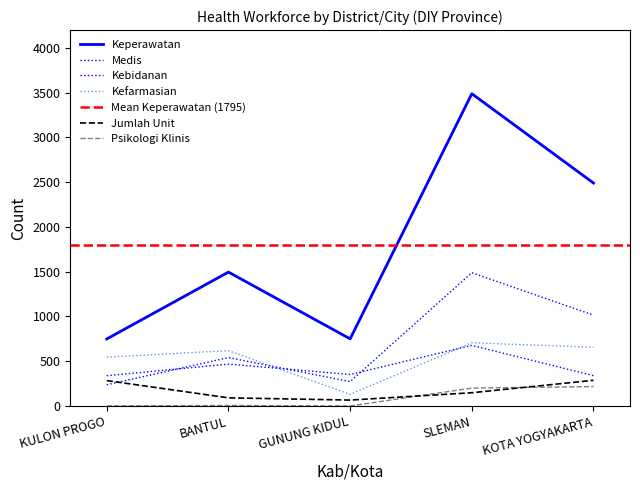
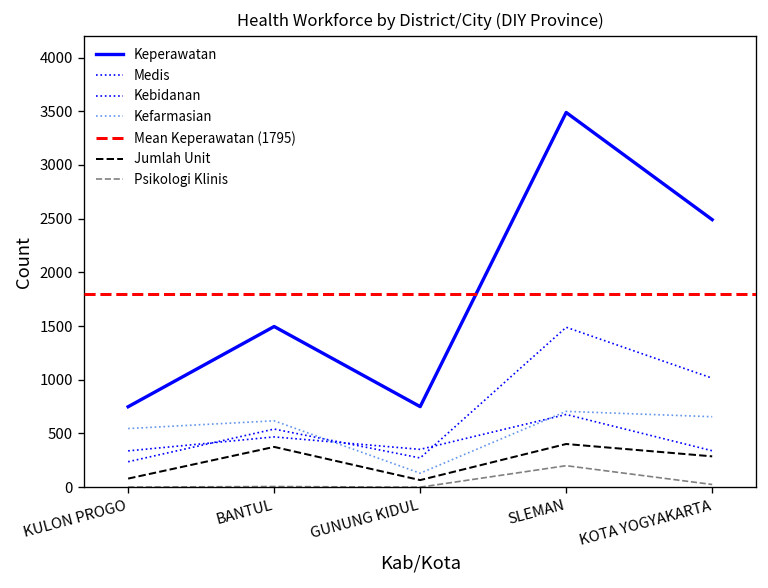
Jumlah Unit, KULON PROGO: 300 -> 100
Jumlah Unit, BANTUL: 100 -> 400
Jumlah Unit, SLEMAN: 100 -> 400
Psikologi Klinis, KOTA YOGYAKARTA: 200 -> 0
